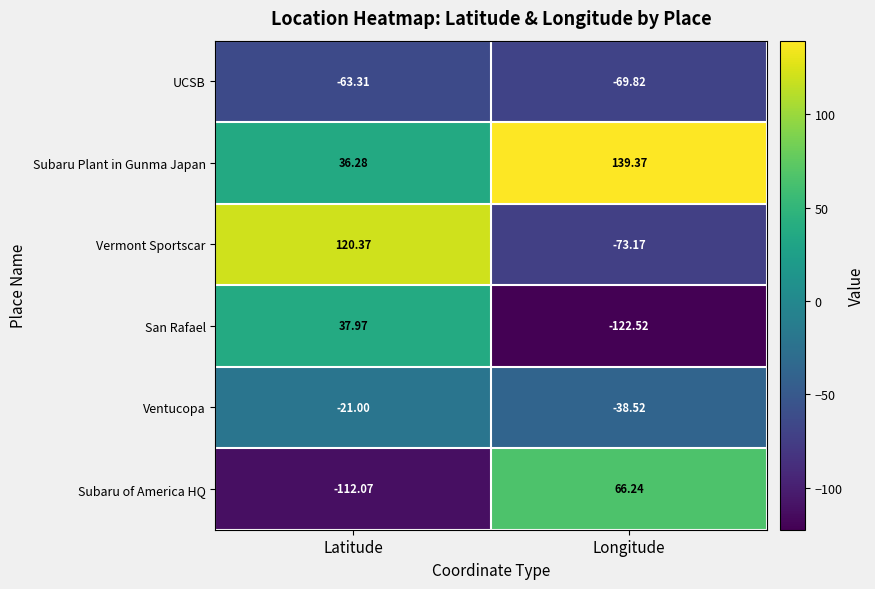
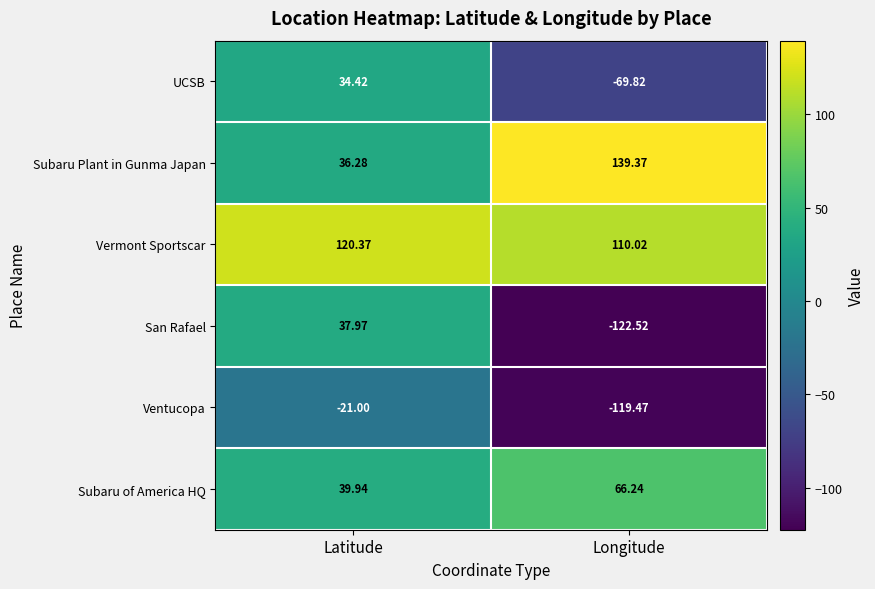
UCSB, Latitude: -63.31 -> 34.42
Vermont Sportscar, Longitude: -73.17 -> 110.02
Ventucopa, Longitude: -38.52 -> -119.47
Subaru of America HQ, Latitude: -112.07 -> 39.94
